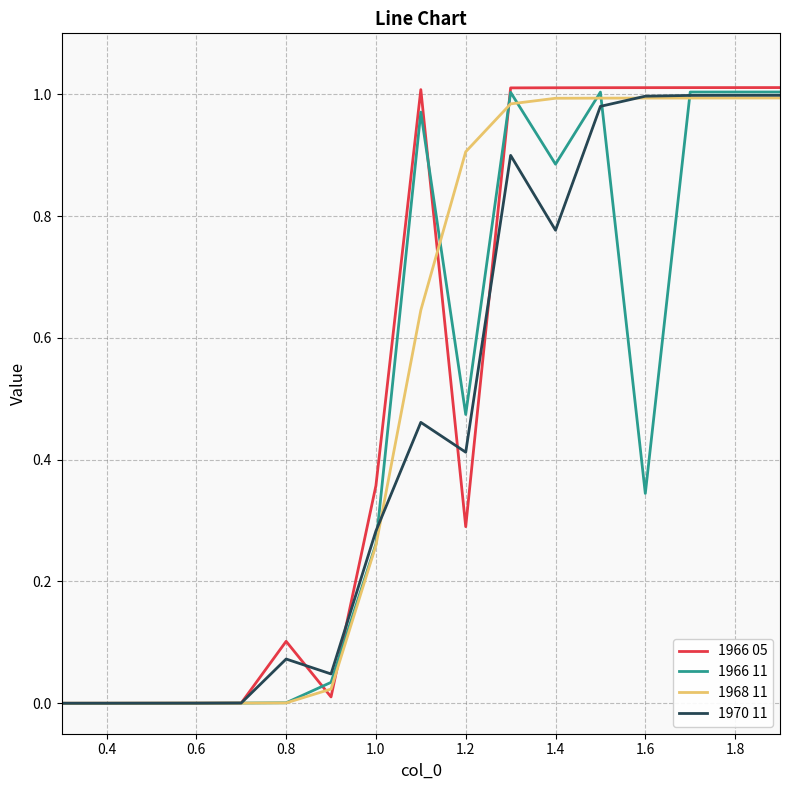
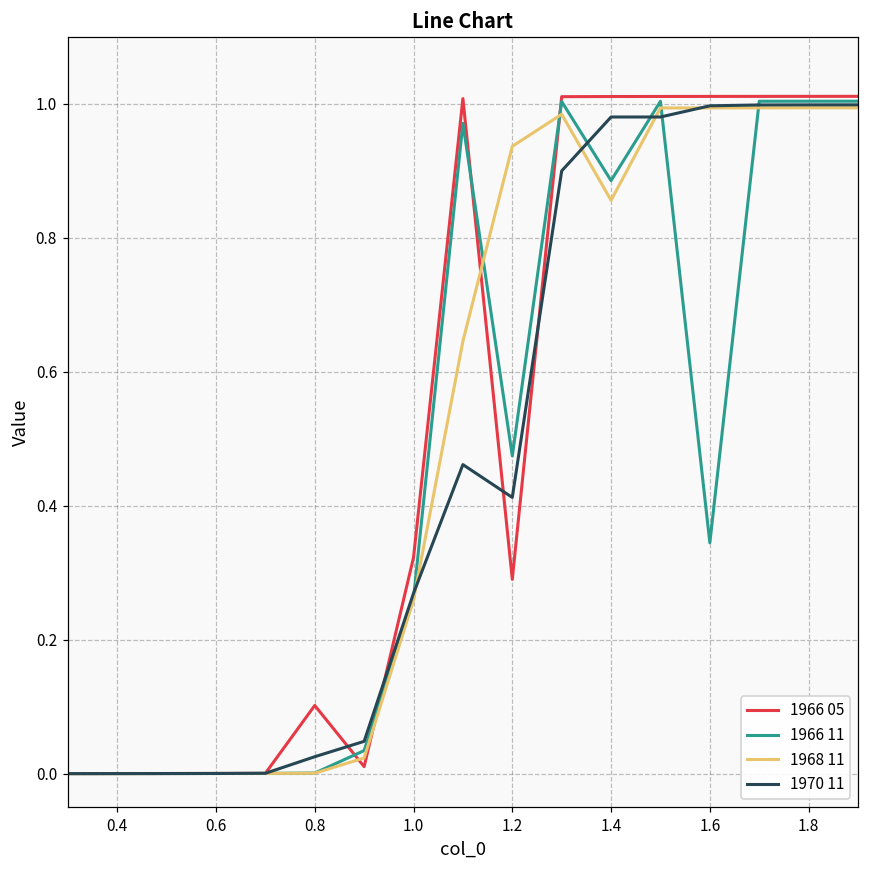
1970 11, 0.8: 0.07 -> 0.03
1966 05, 1.0: 0.36 -> 0.32
1970 11, 1.0: 0.28 -> 0.27
1968 11, 1.2: 0.91 -> 0.94
1968 11, 1.4: 0.99 -> 0.86
1970 11, 1.4: 0.78 -> 0.98
